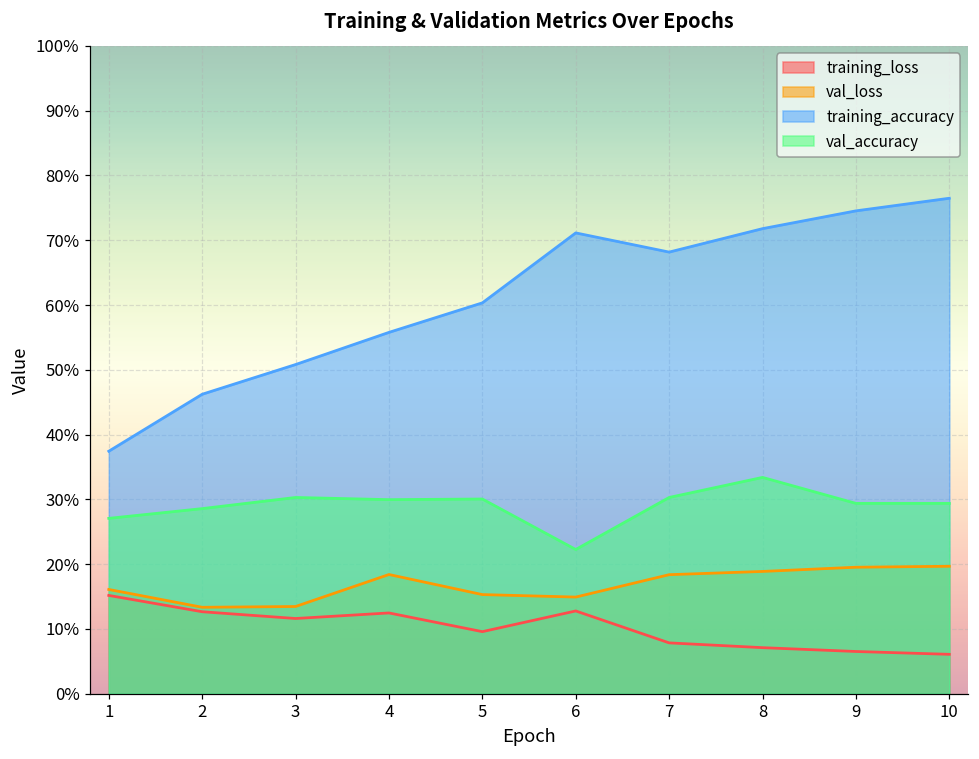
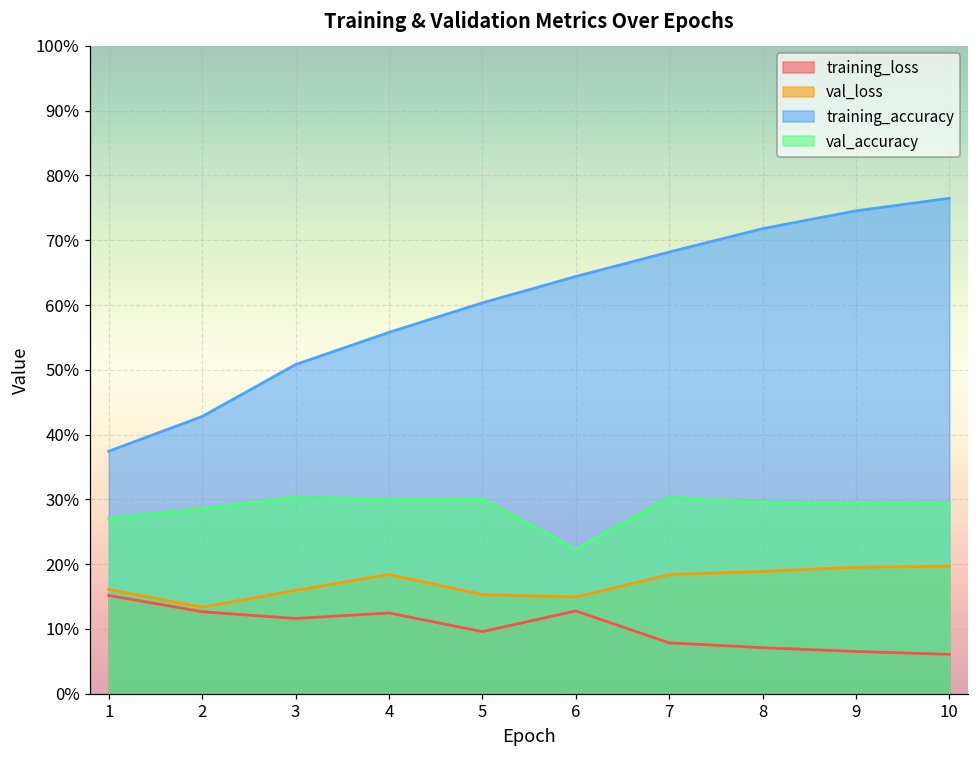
training_accuracy, 2: 46% -> 43%
val_loss, 3: 13% -> 16%
training_accuracy, 6: 71% -> 64%
val_accuracy, 8: 33% -> 30%
